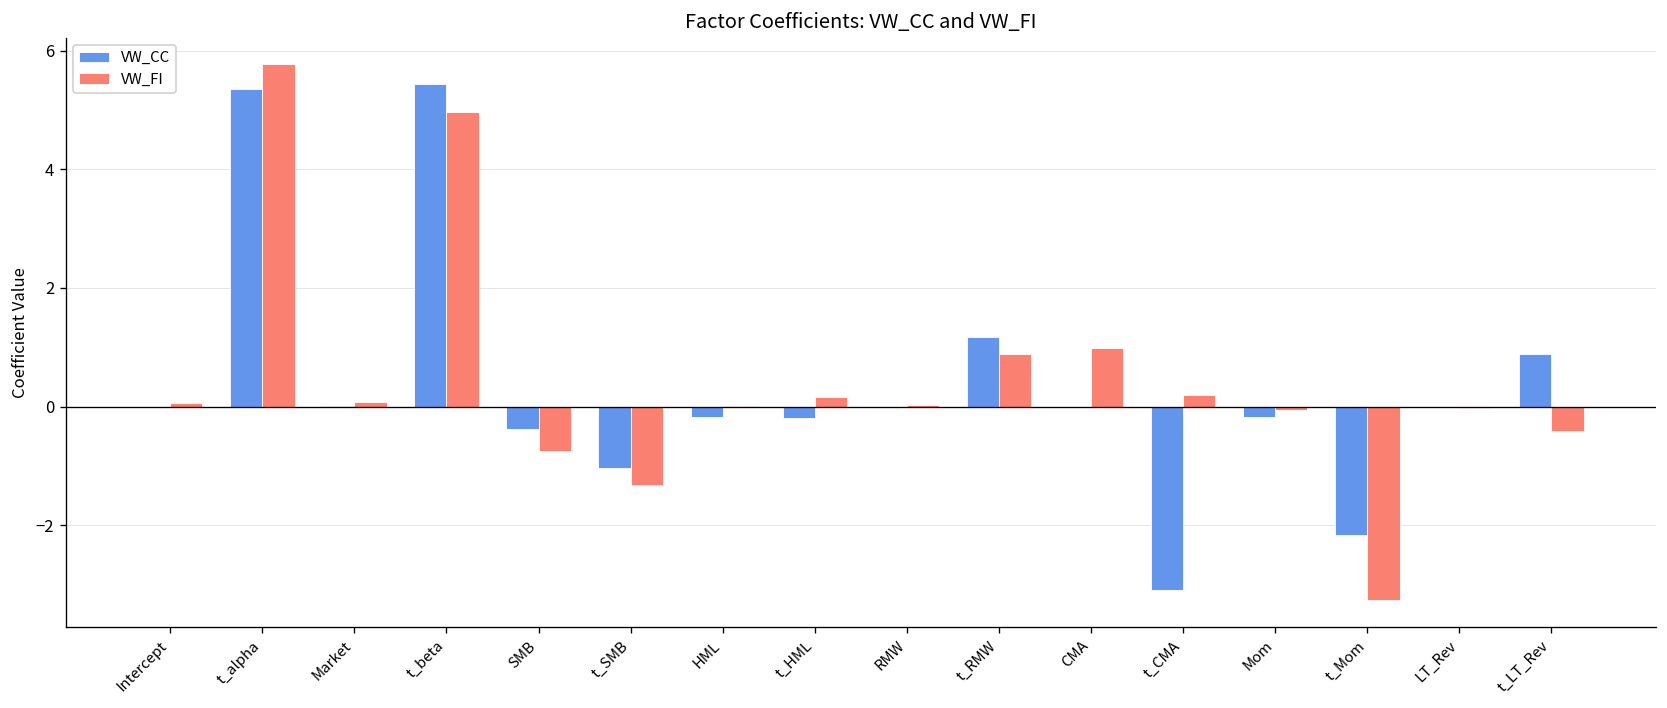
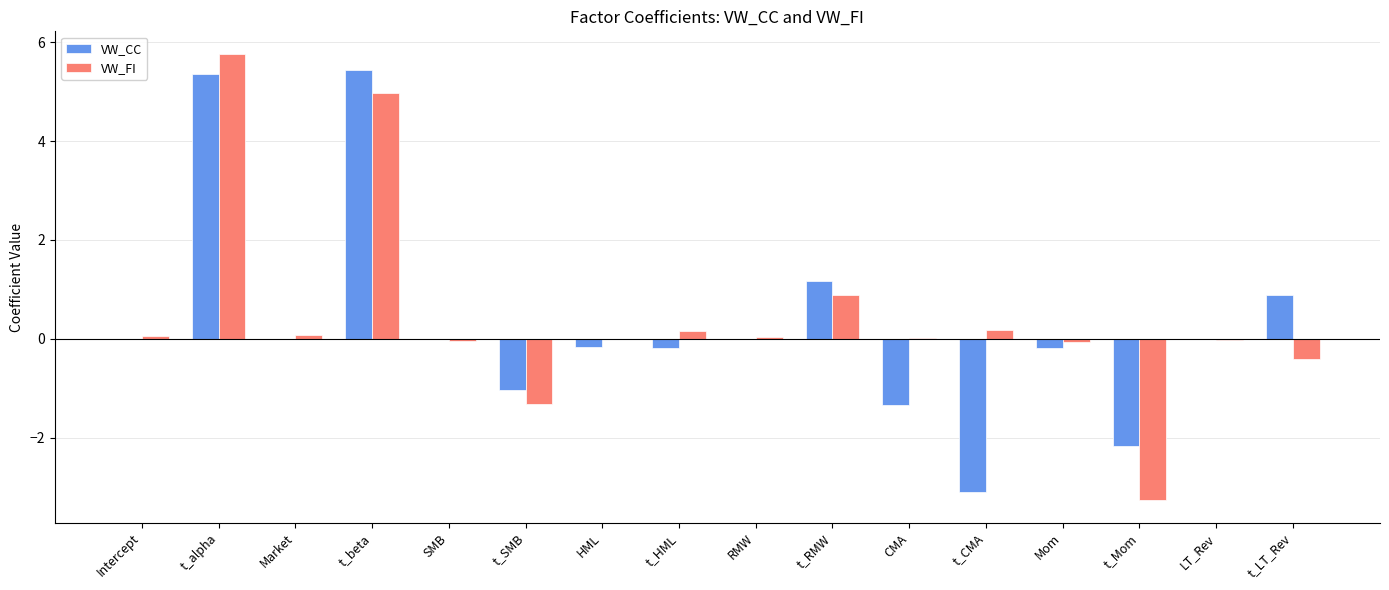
VW_CC, SMB: -0.4 -> 0.0
VW_FI, SMB: -0.7 -> 0.0
VW_CC, CMA: 0.0 -> -1.3
VW_FI, CMA: 1.0 -> 0.0
